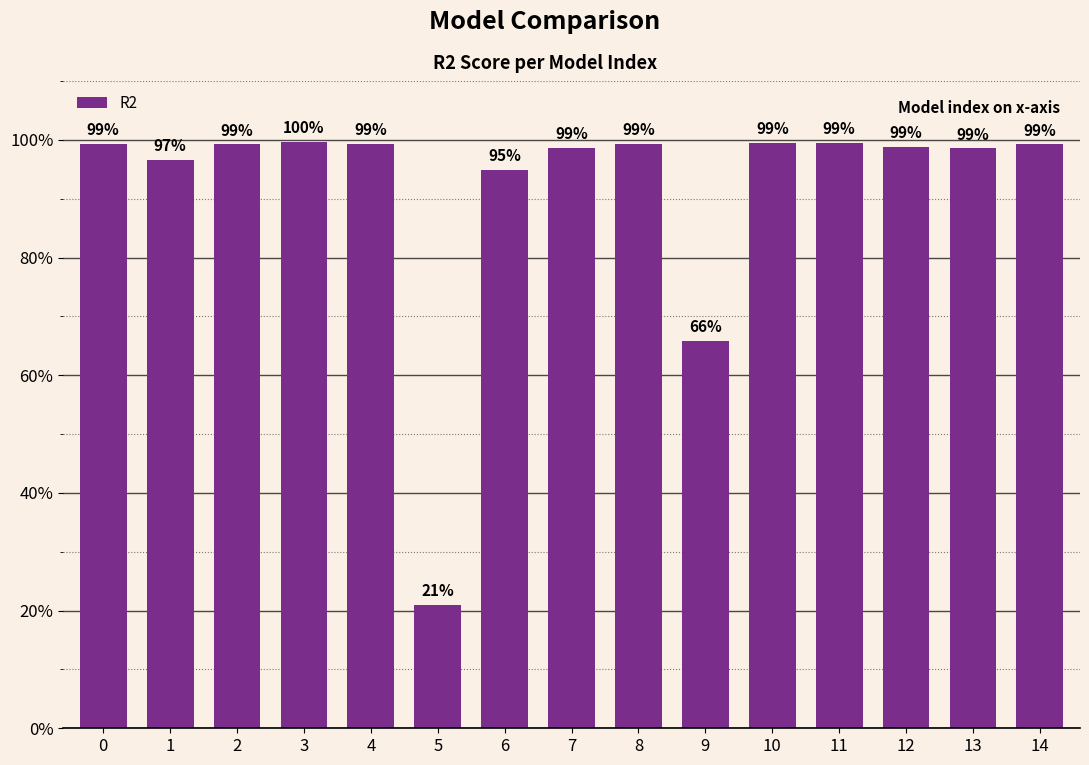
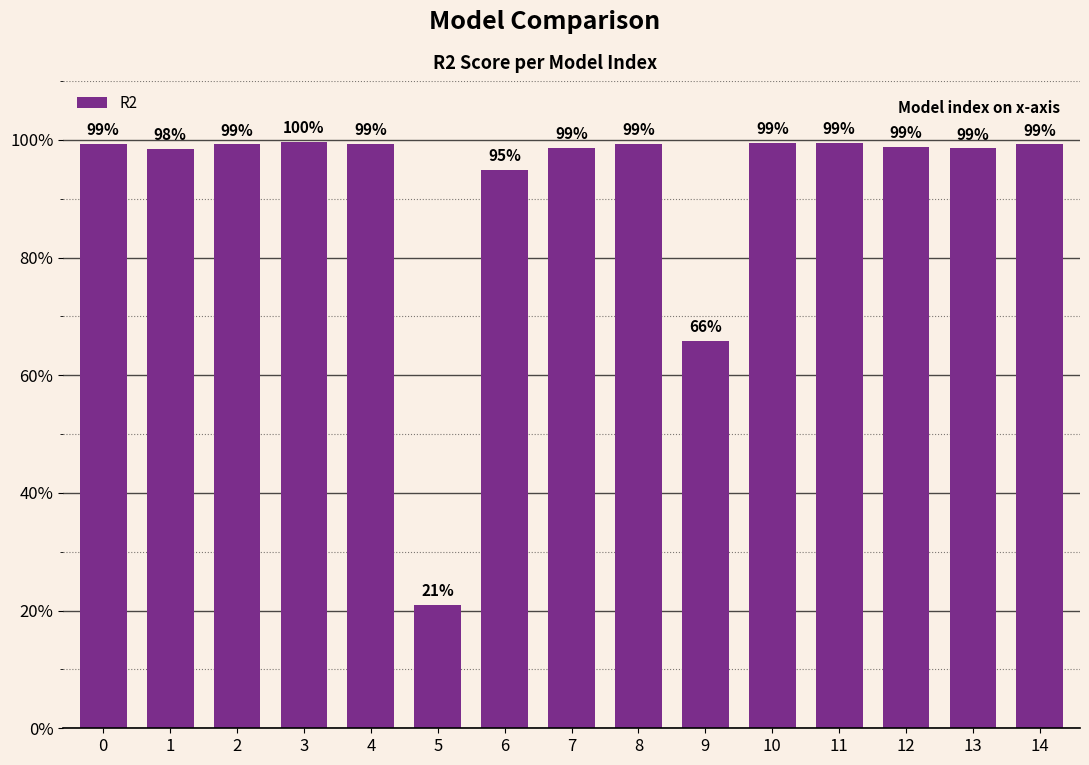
1: 97% -> 98%
